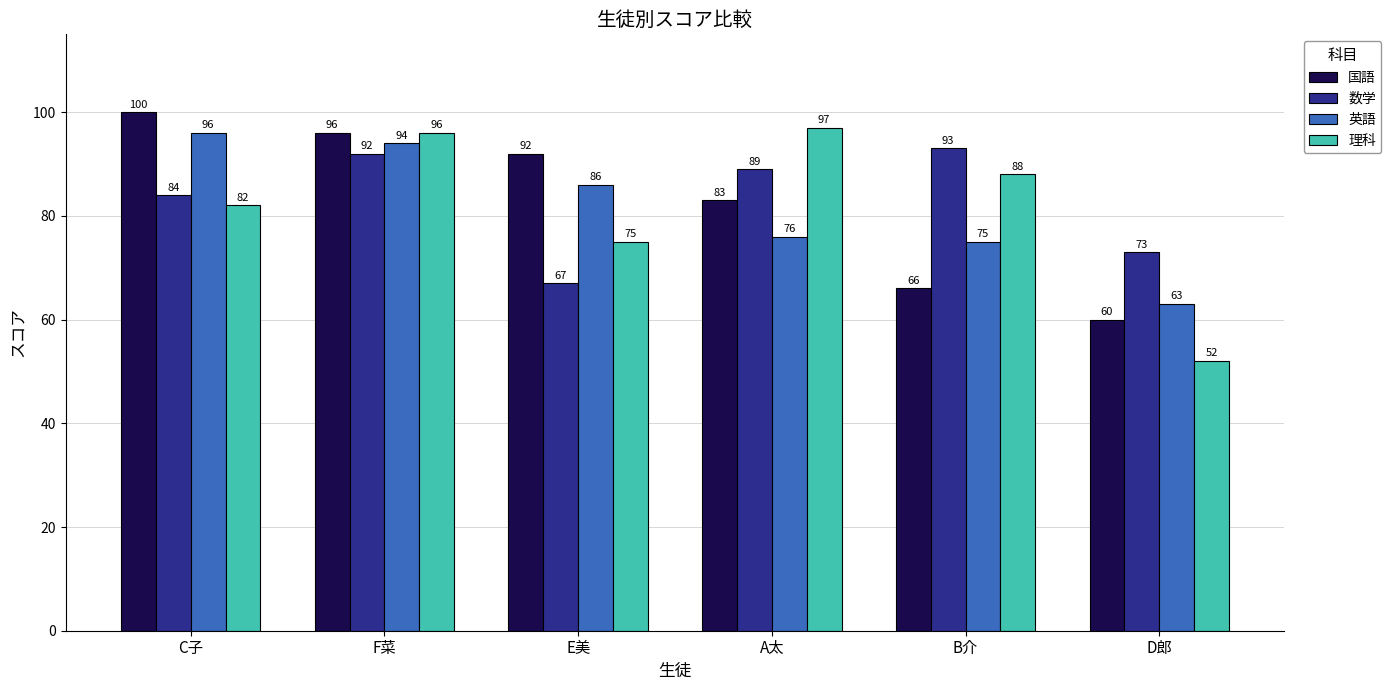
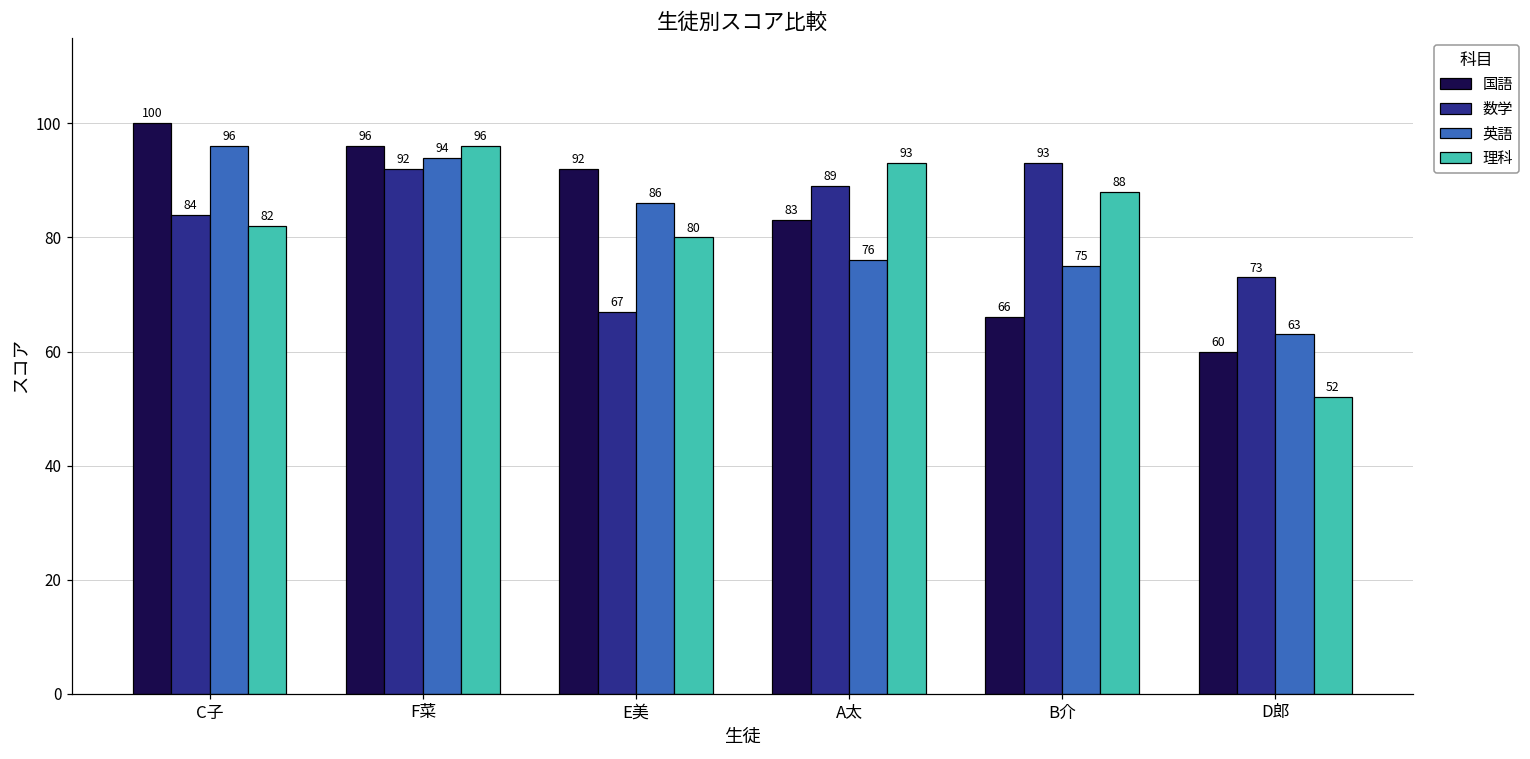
理科, E美: 75 -> 80
理科, A太: 97 -> 93
